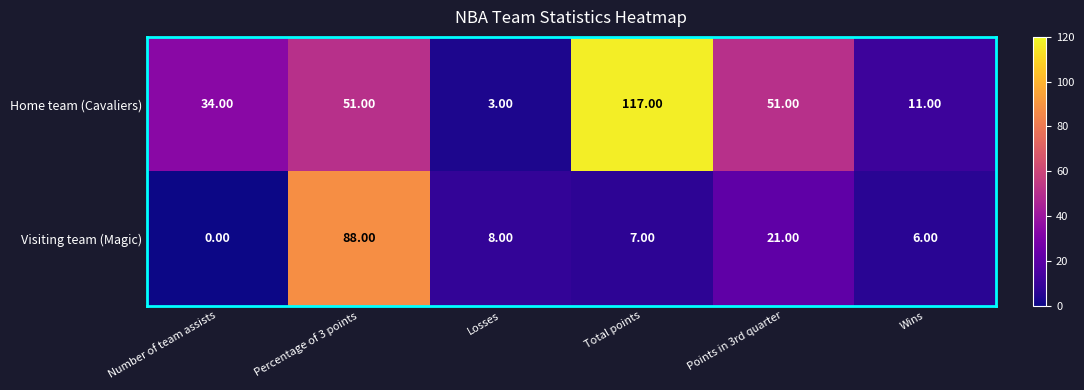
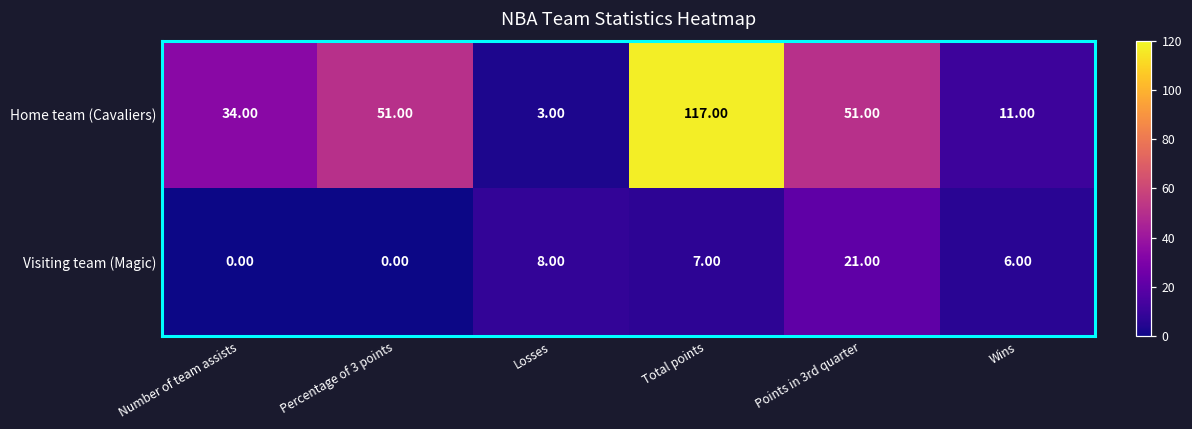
Visiting team (Magic), Percentage of 3 points: 88.00 -> 0.00
